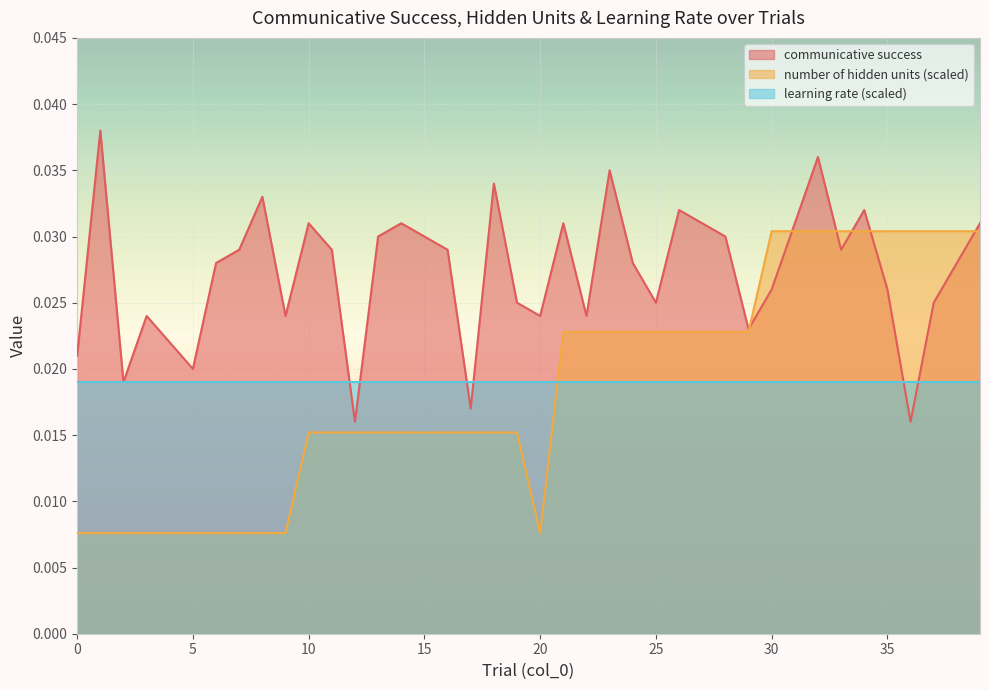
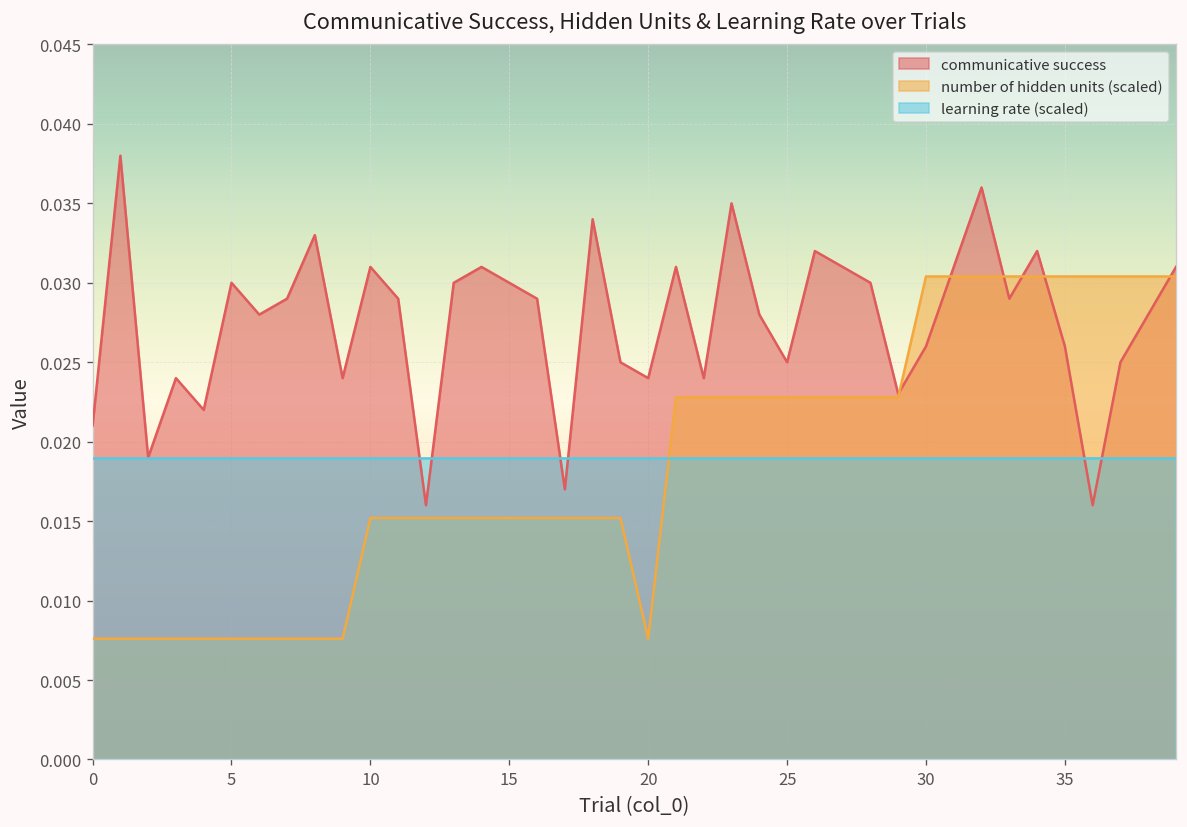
communicative success, 5: 0.02 -> 0.03
